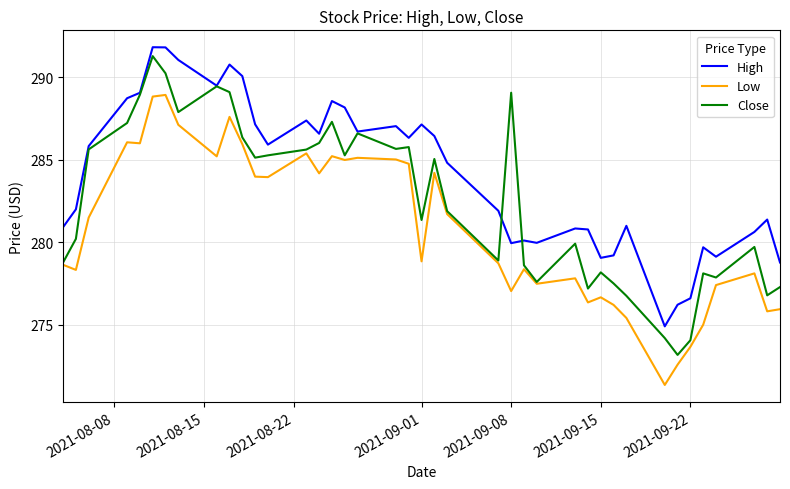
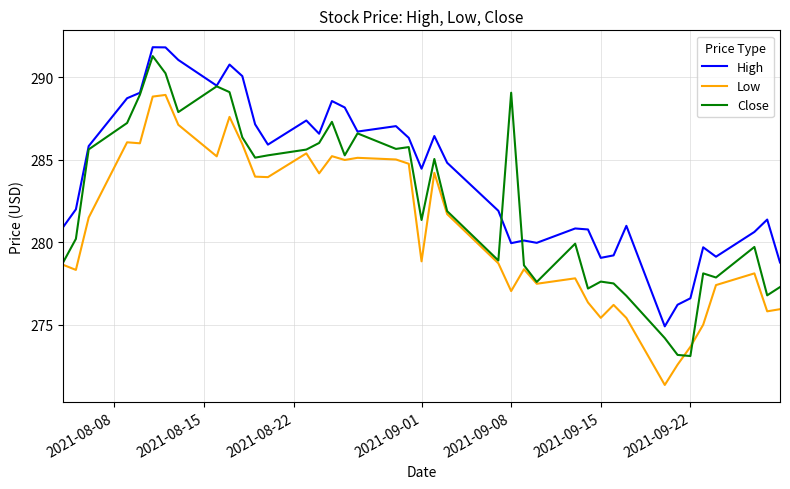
High, 2021-09-01: 287.1 -> 284.5
Low, 2021-09-15: 276.7 -> 275.4
Close, 2021-09-15: 278.2 -> 277.6
Close, 2021-09-22: 274.1 -> 273.1
